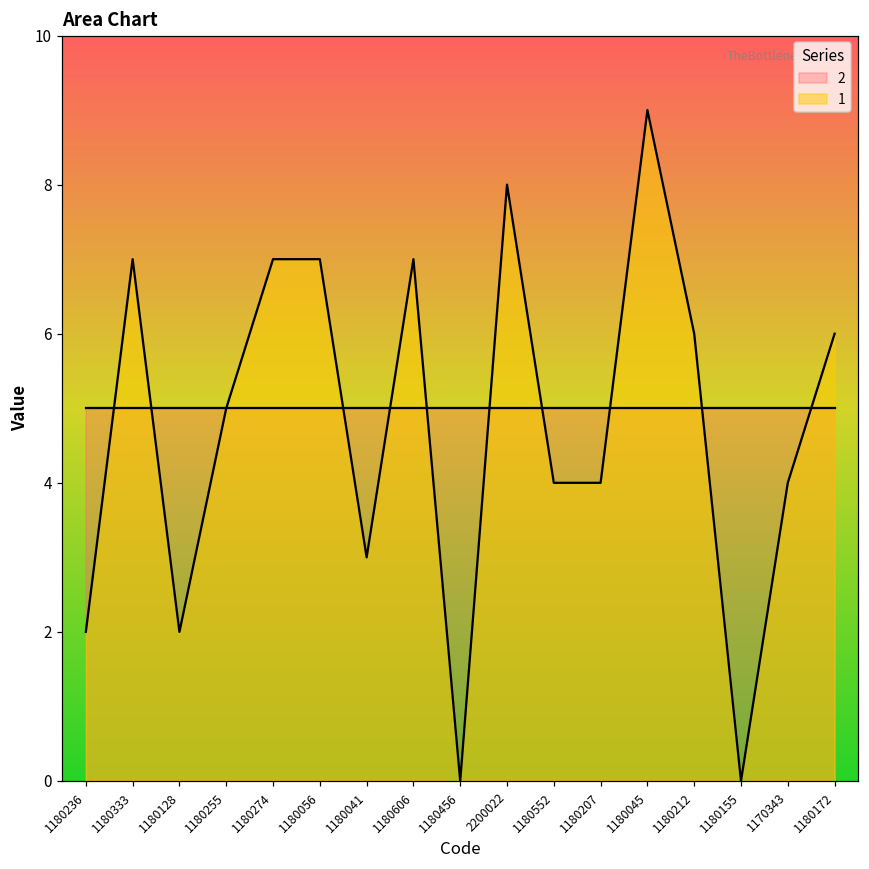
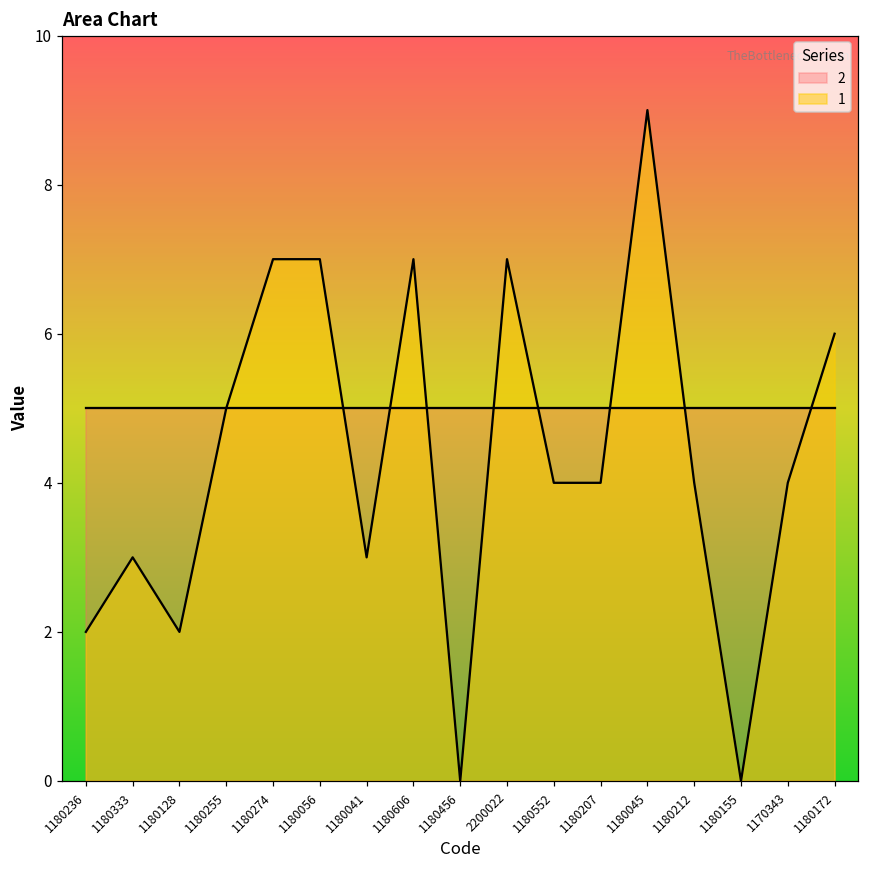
1, 1180333: 7 -> 3
1, 2200022: 8 -> 7
1, 1180212: 6 -> 4
